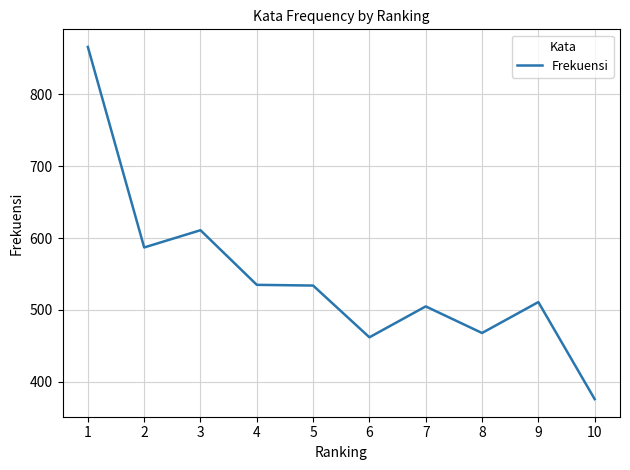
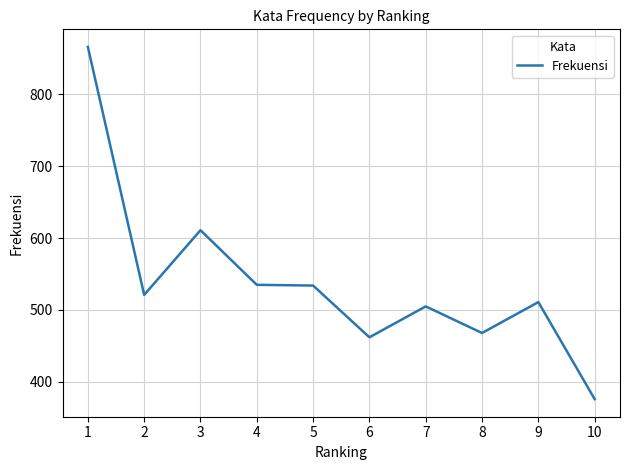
2: 590 -> 520
